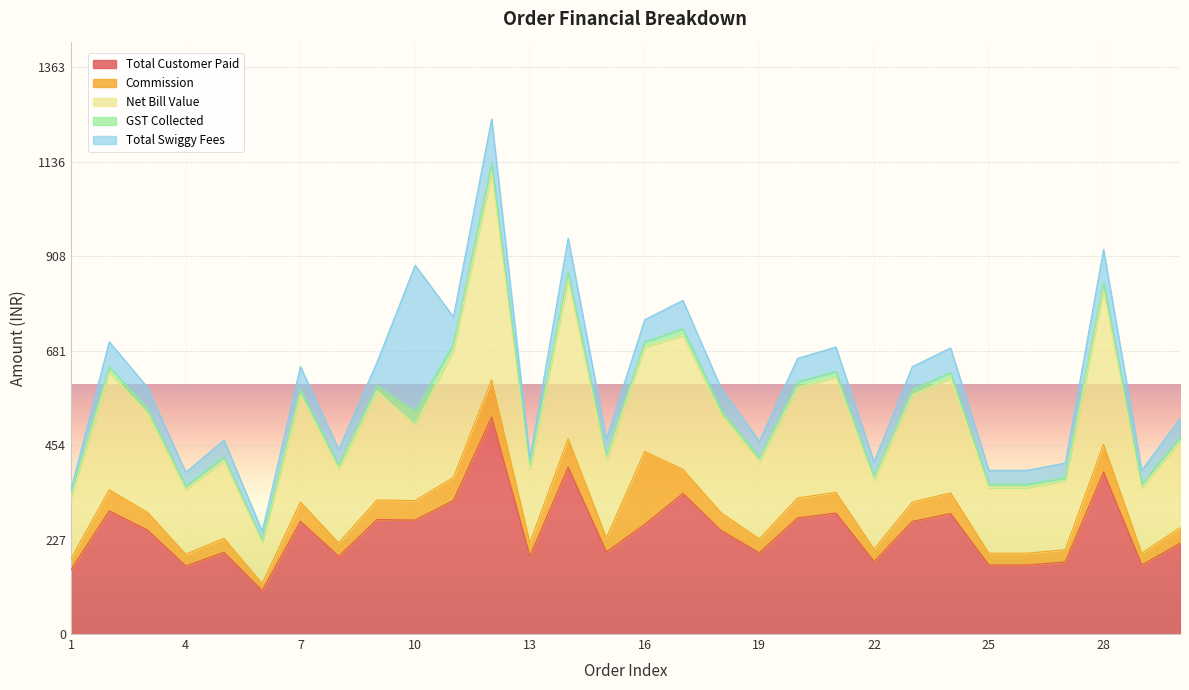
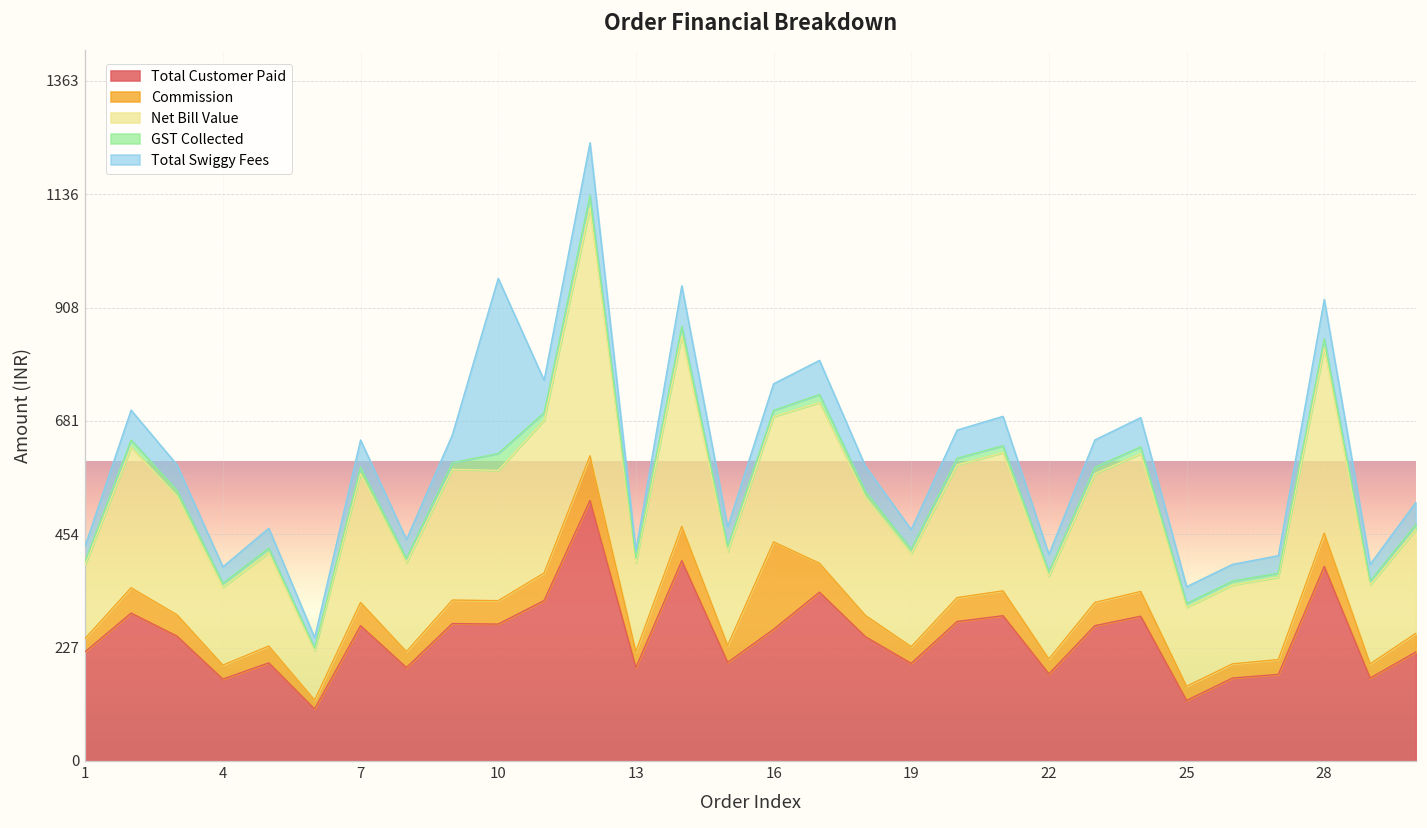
Total Customer Paid, 1: 150 -> 220
Total Swiggy Fees, 1: 10 -> 30
Net Bill Value, 10: 180 -> 260
Total Customer Paid, 25: 170 -> 120
